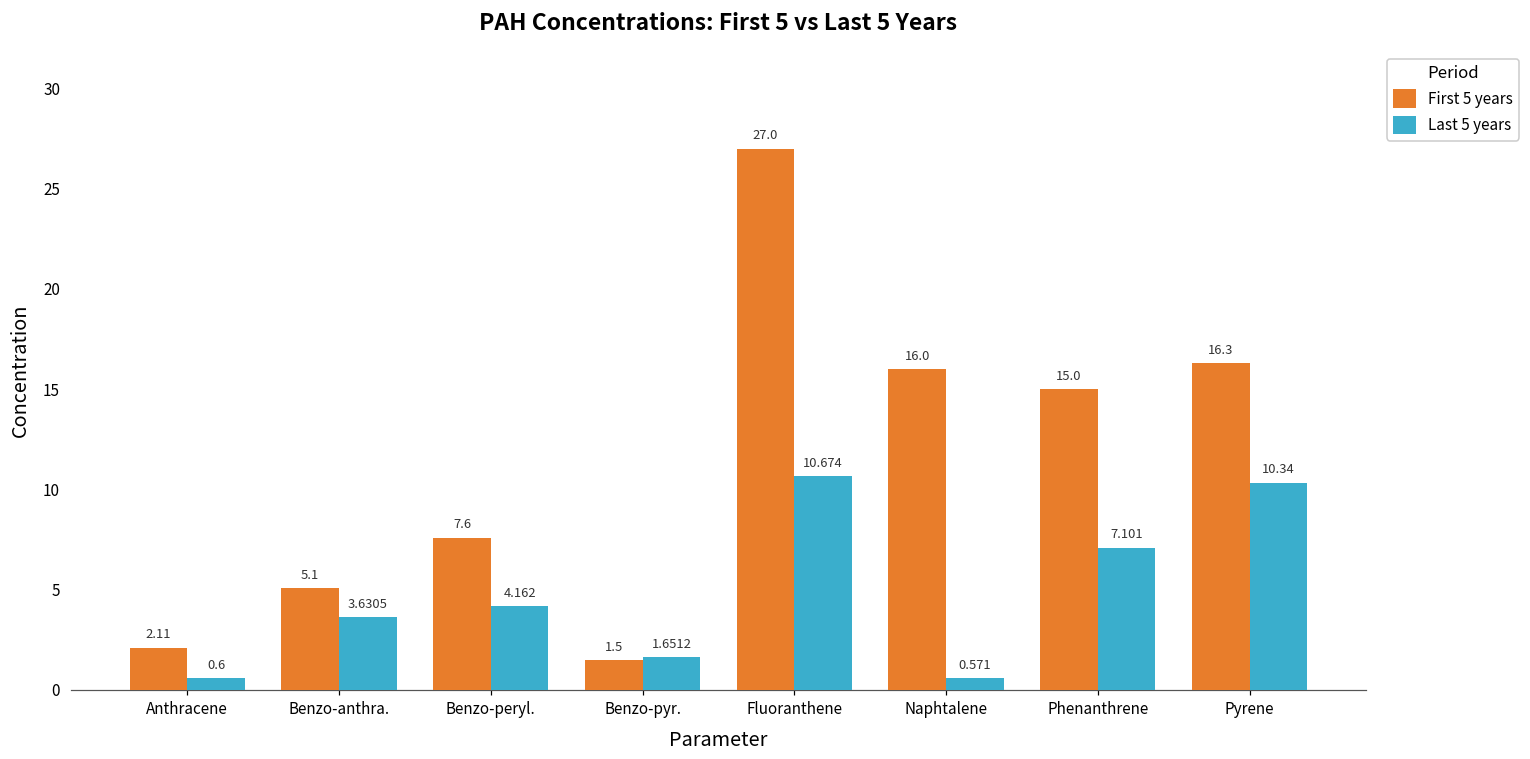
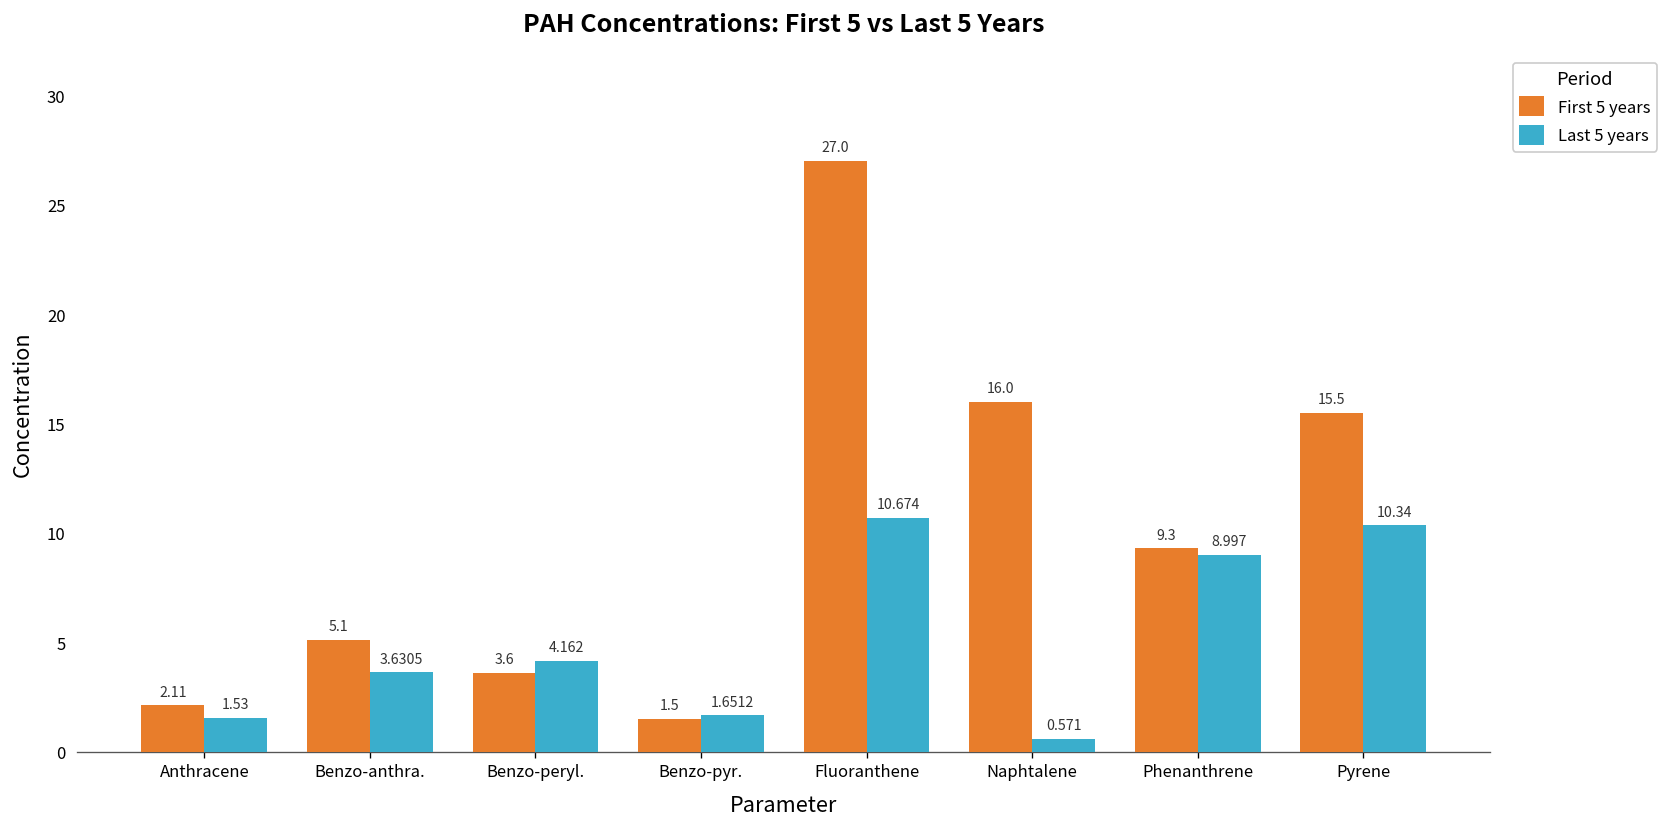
Last 5 years, Anthracene: 0.6 -> 1.53
First 5 years, Benzo-peryl.: 7.6 -> 3.6
First 5 years, Phenanthrene: 15.0 -> 9.3
Last 5 years, Phenanthrene: 7.101 -> 8.997
First 5 years, Pyrene: 16.3 -> 15.5
